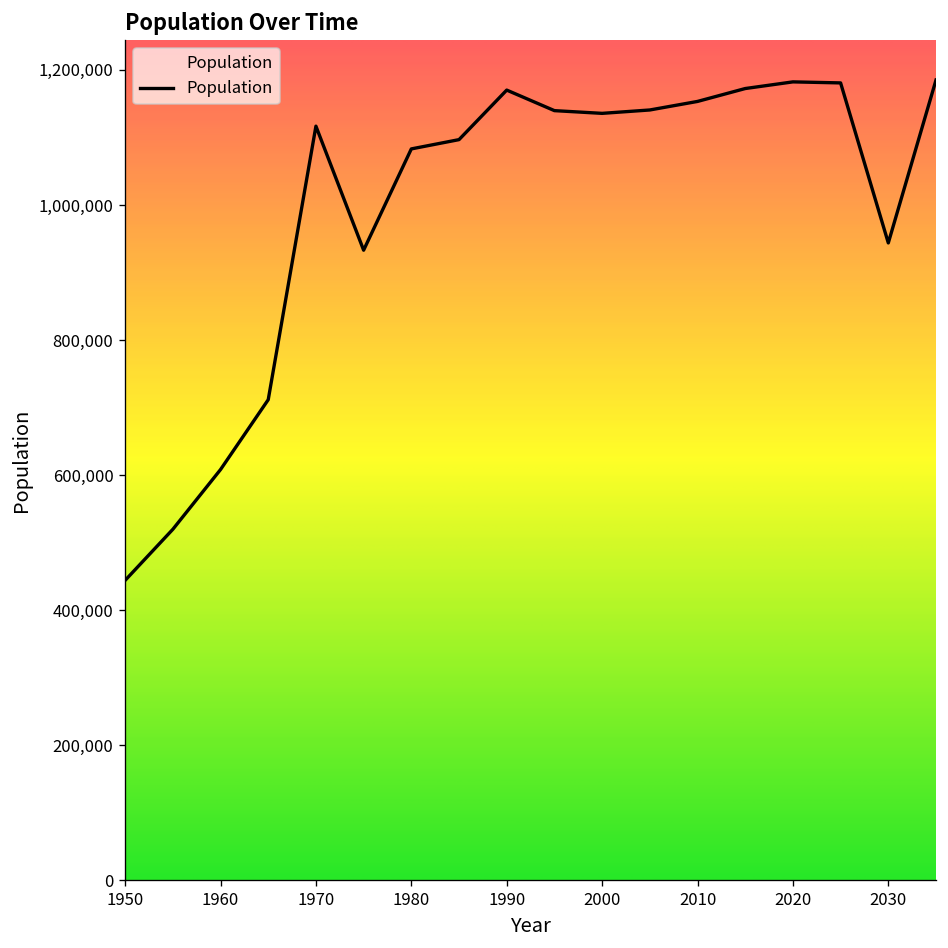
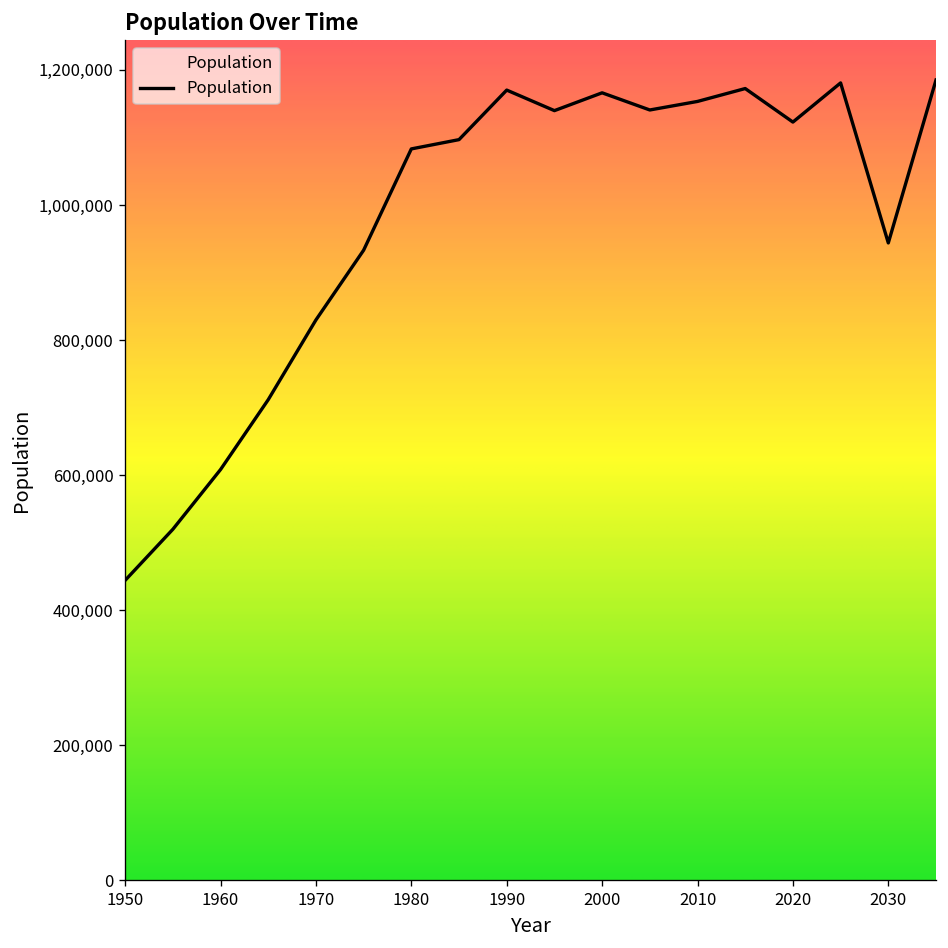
1970: 1,120,000 -> 830,000
2000: 1,140,000 -> 1,170,000
2020: 1,180,000 -> 1,120,000
